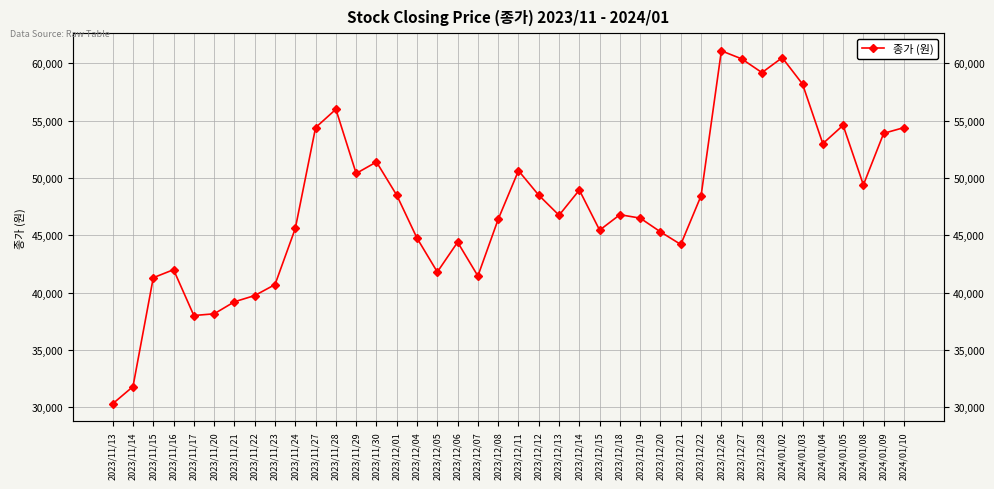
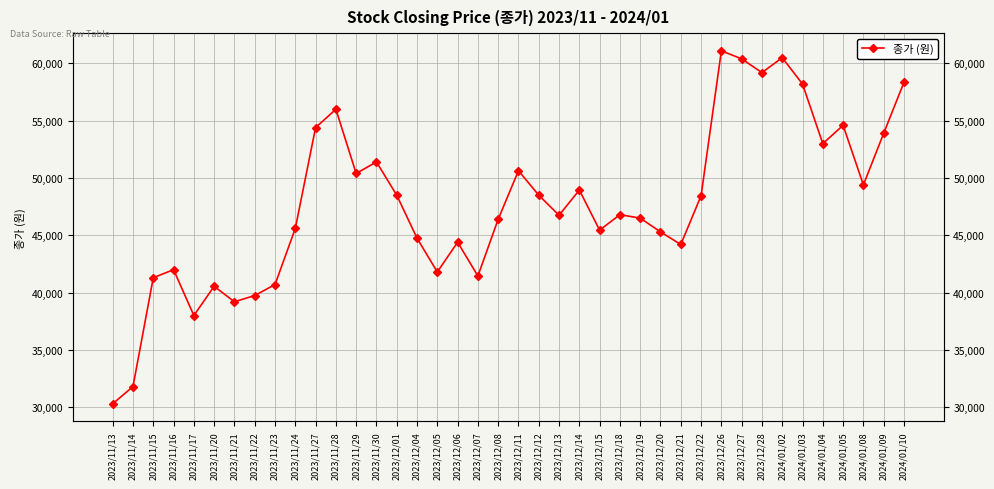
2023/11/20: 38,100 -> 40,600
2024/01/10: 54,400 -> 58,400
